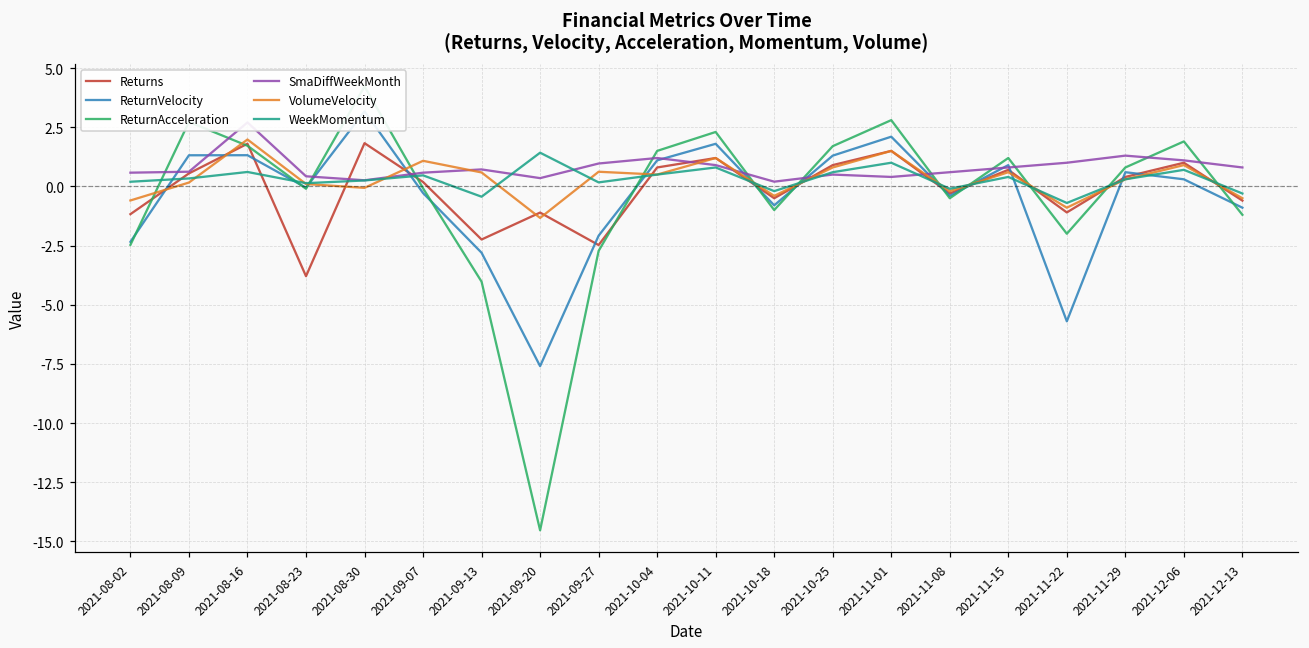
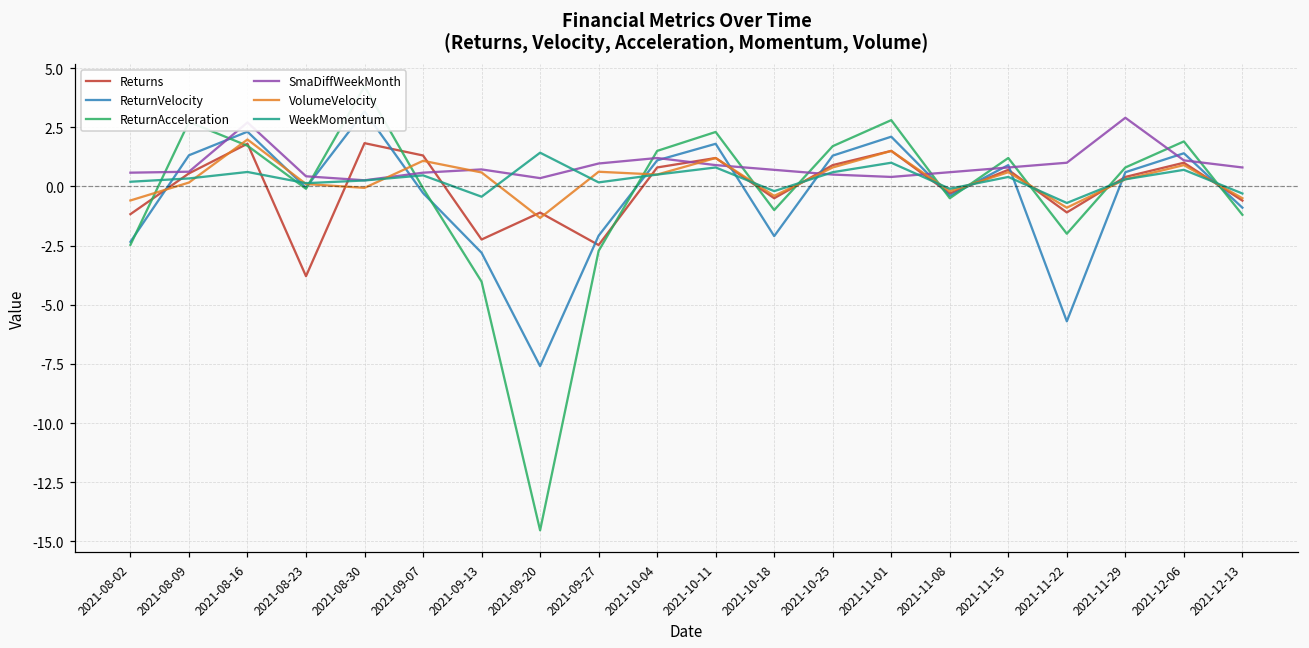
ReturnVelocity, 2021-08-16: 1.3 -> 2.3
Returns, 2021-09-07: 0.2 -> 1.3
ReturnVelocity, 2021-10-18: -0.8 -> -2.1
SmaDiffWeekMonth, 2021-10-18: 0.2 -> 0.7
SmaDiffWeekMonth, 2021-11-29: 1.3 -> 2.9
ReturnVelocity, 2021-12-06: 0.3 -> 1.4
